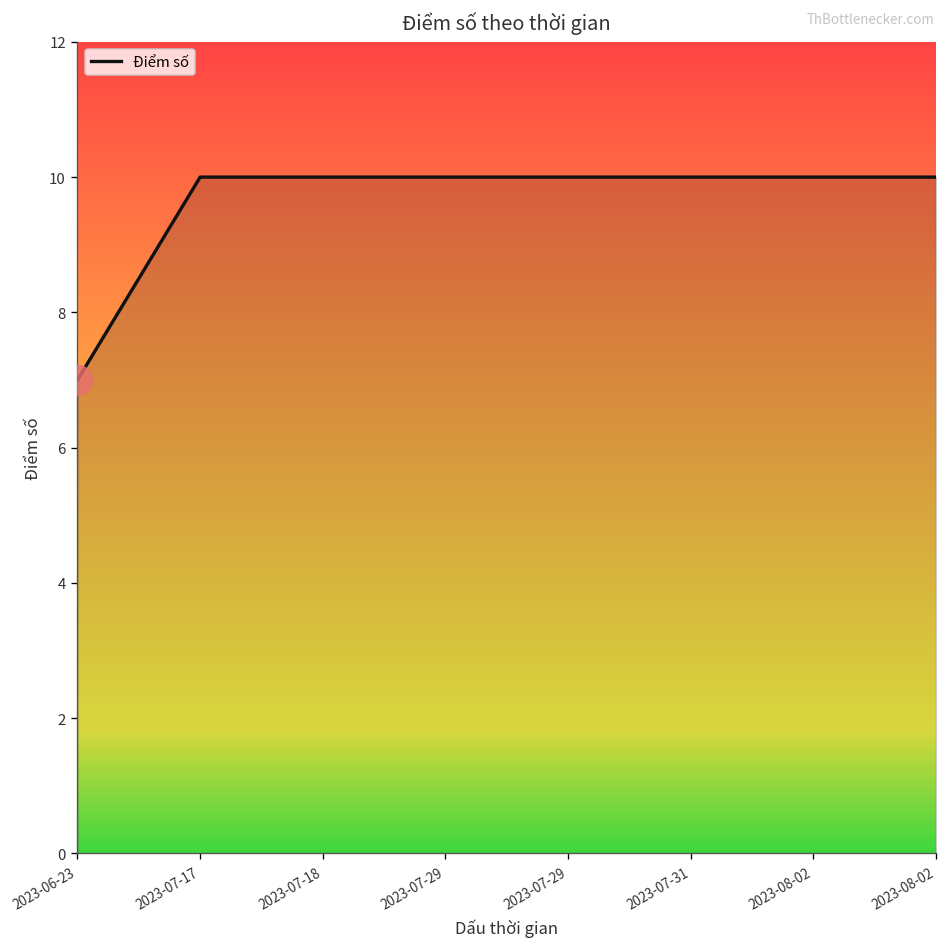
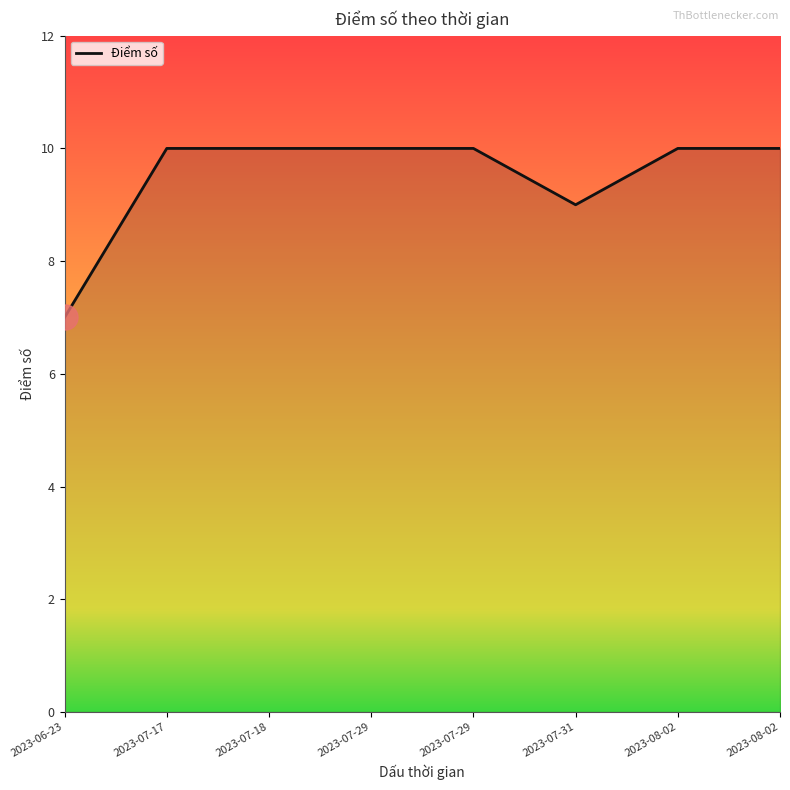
Điểm số, 2023-07-31: 10 -> 9
